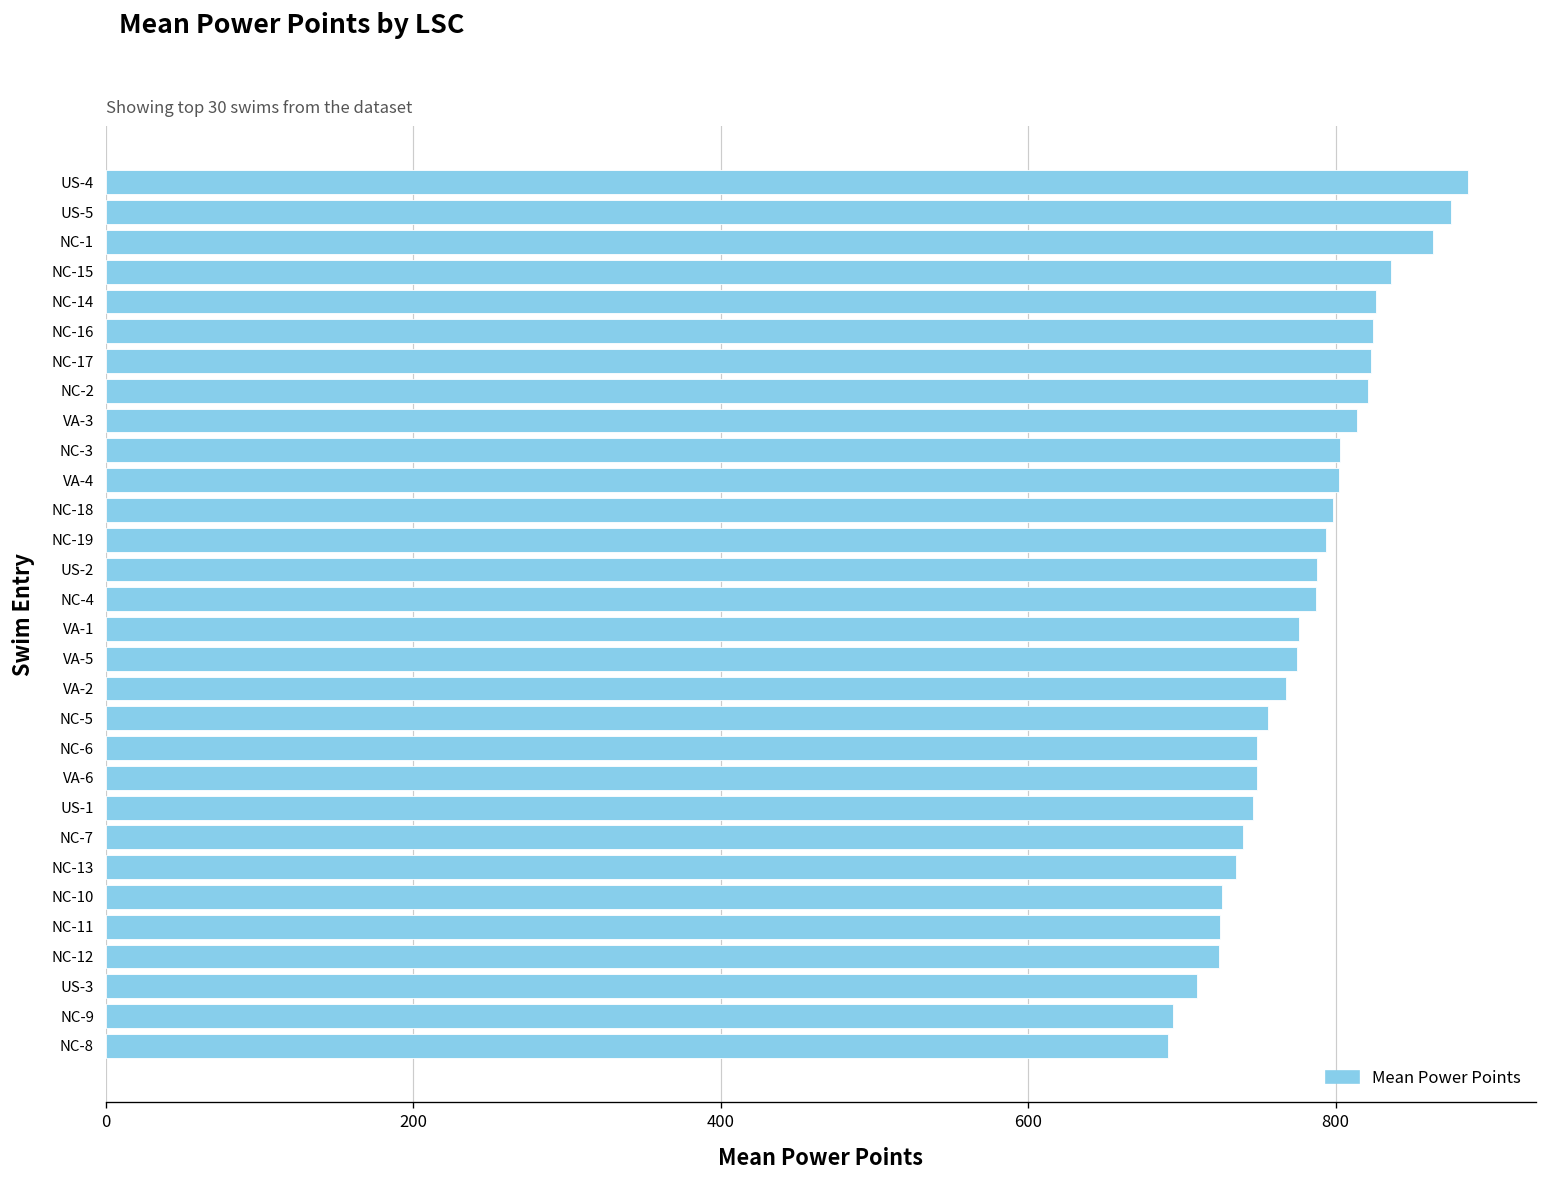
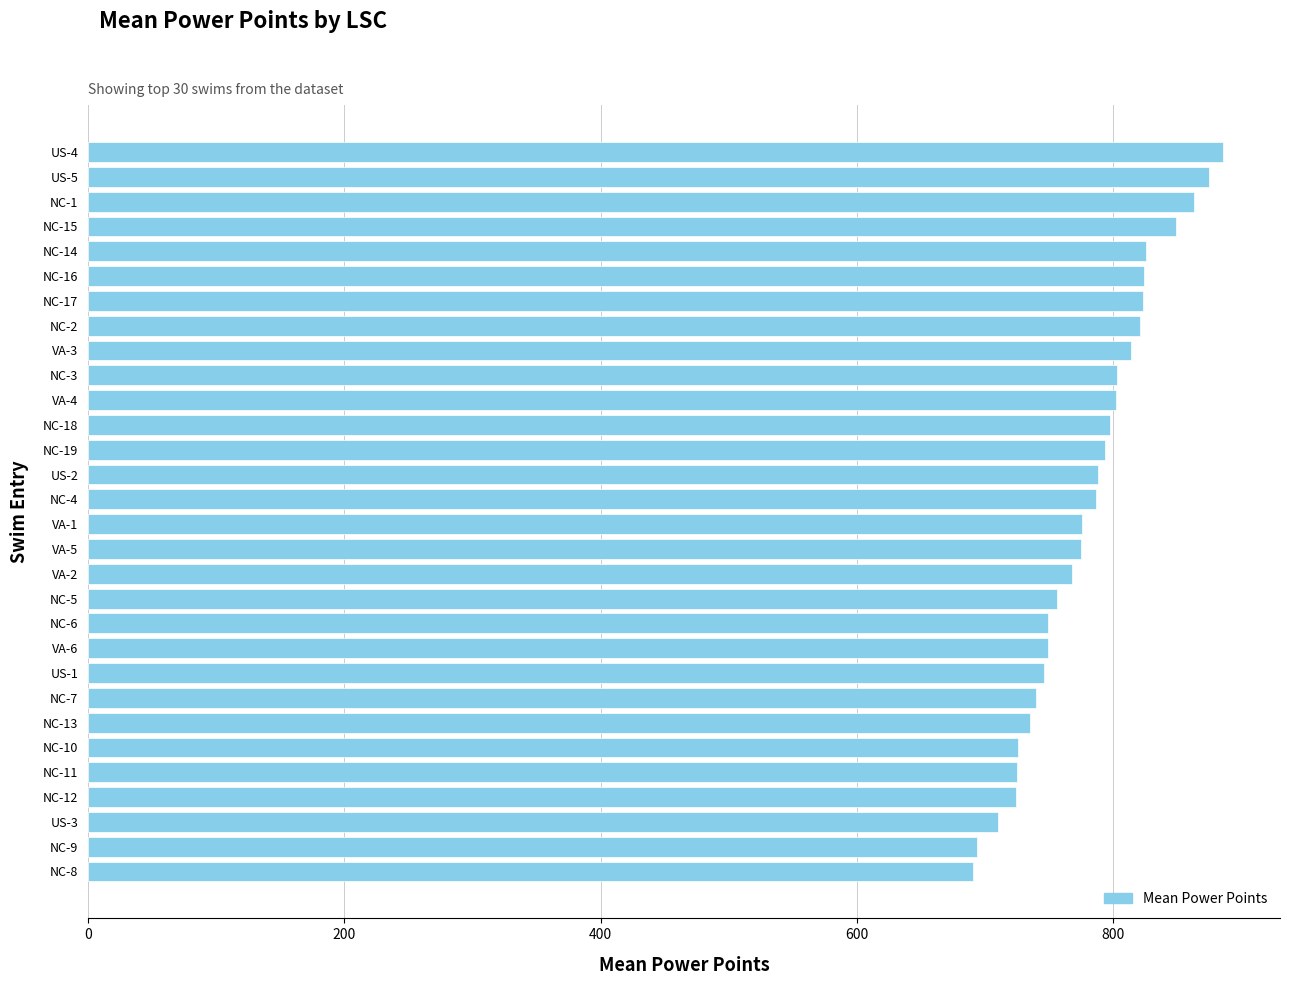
NC-15: 836 -> 849
